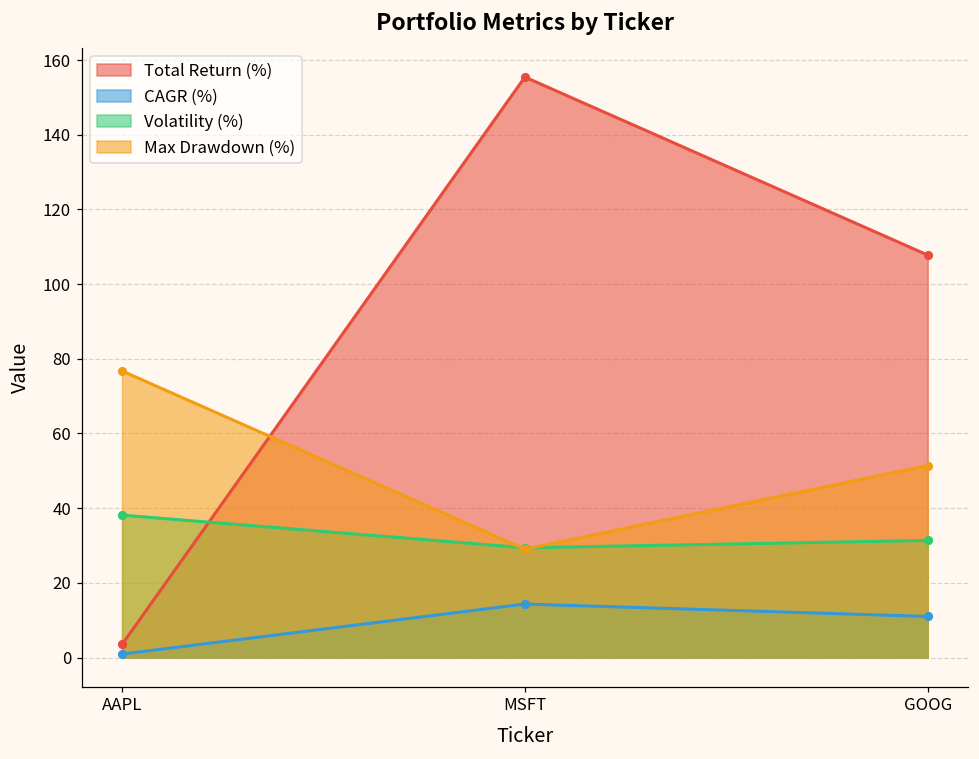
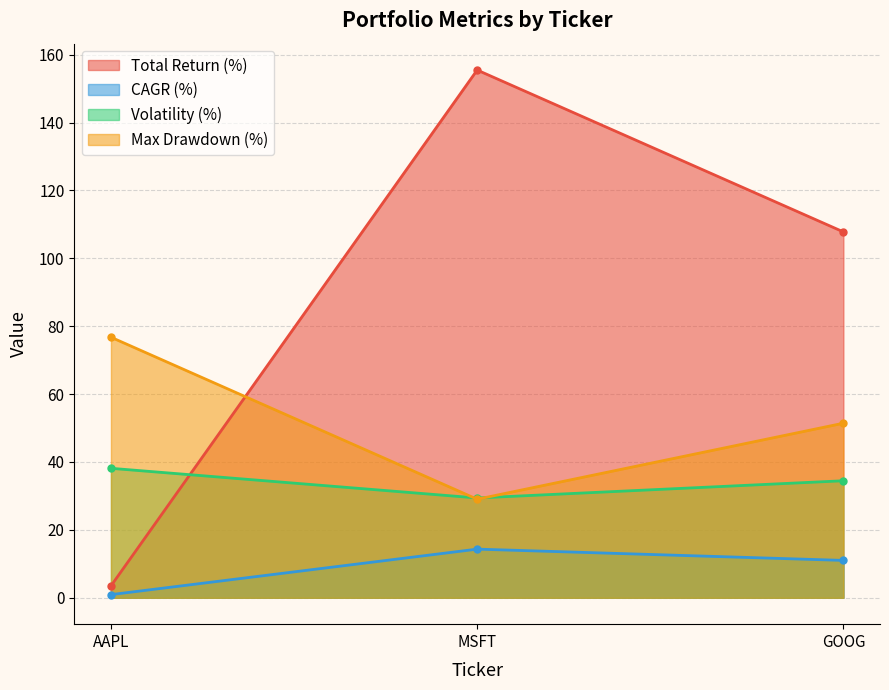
Volatility (%), GOOG: 31 -> 34
